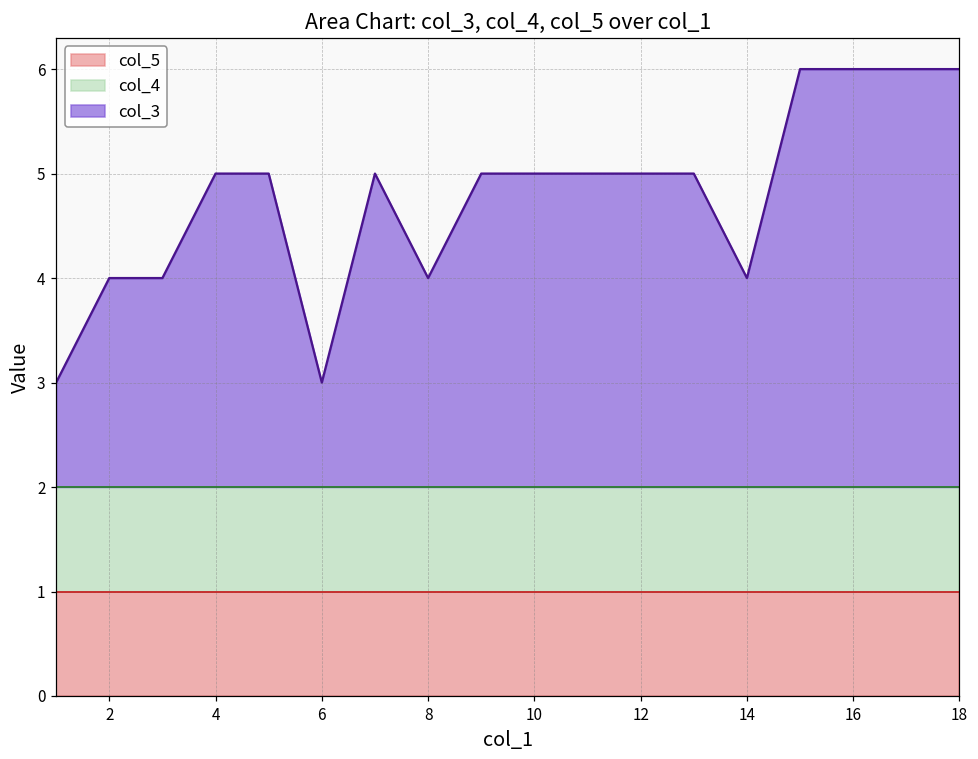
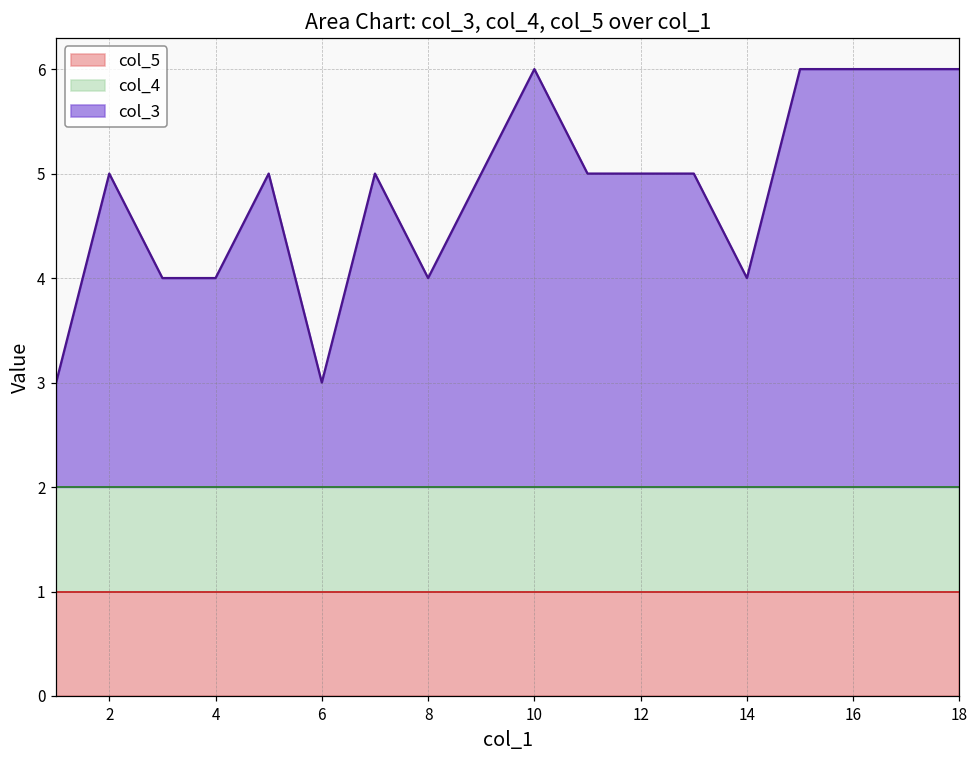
col_3, 2: 4.0 -> 5.0
col_3, 4: 5.0 -> 4.0
col_3, 10: 5.0 -> 6.0
